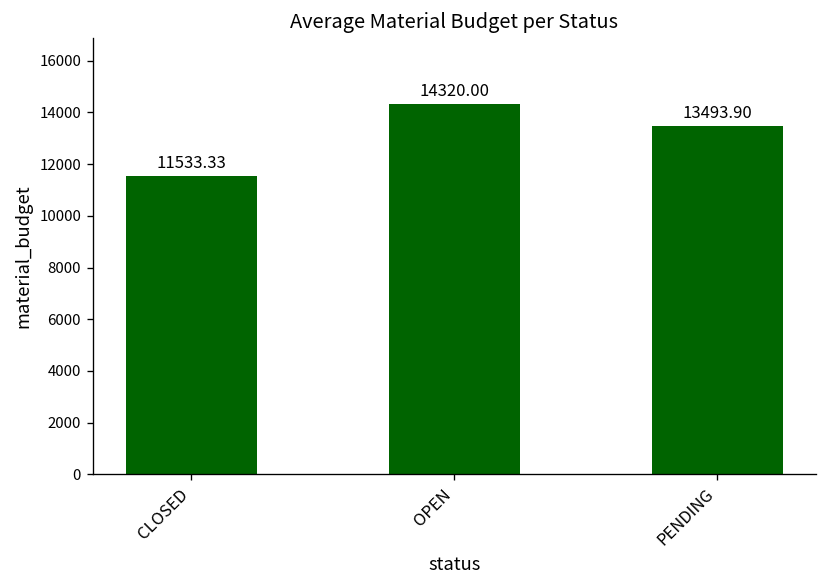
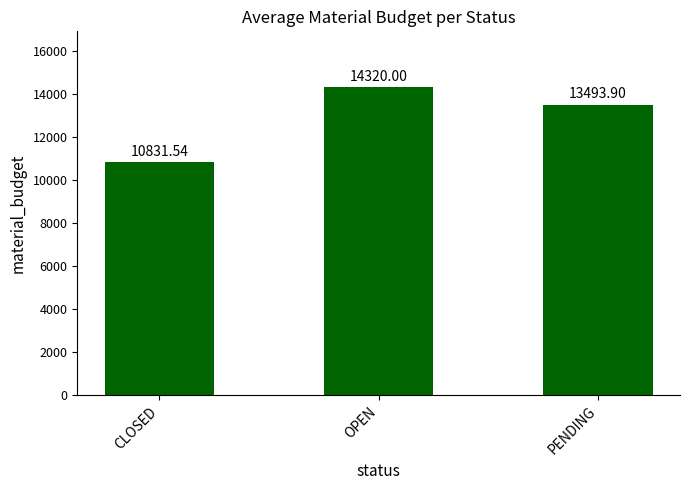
CLOSED: 11533.33 -> 10831.54
